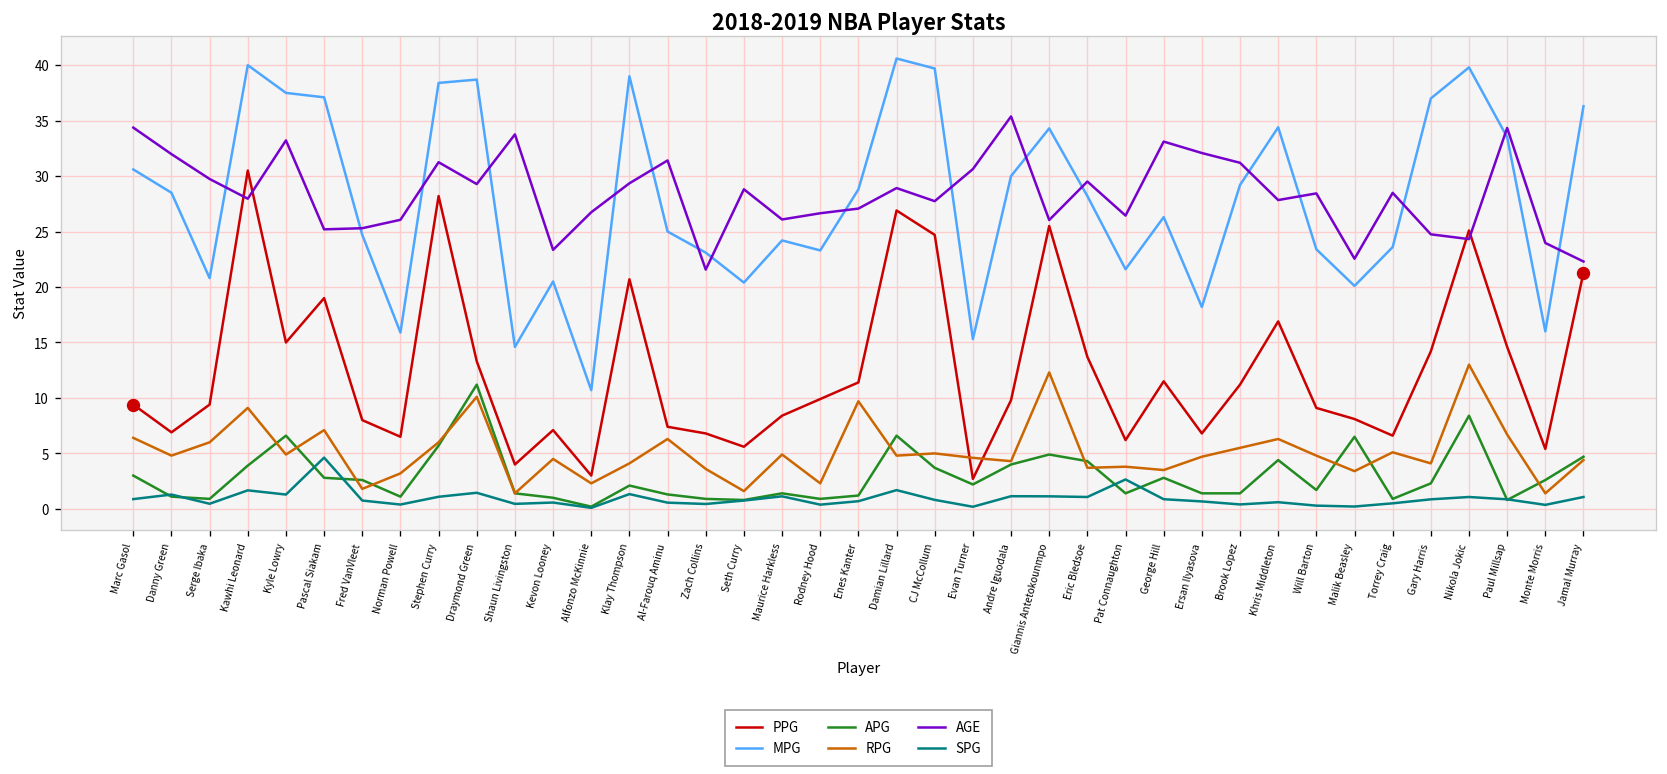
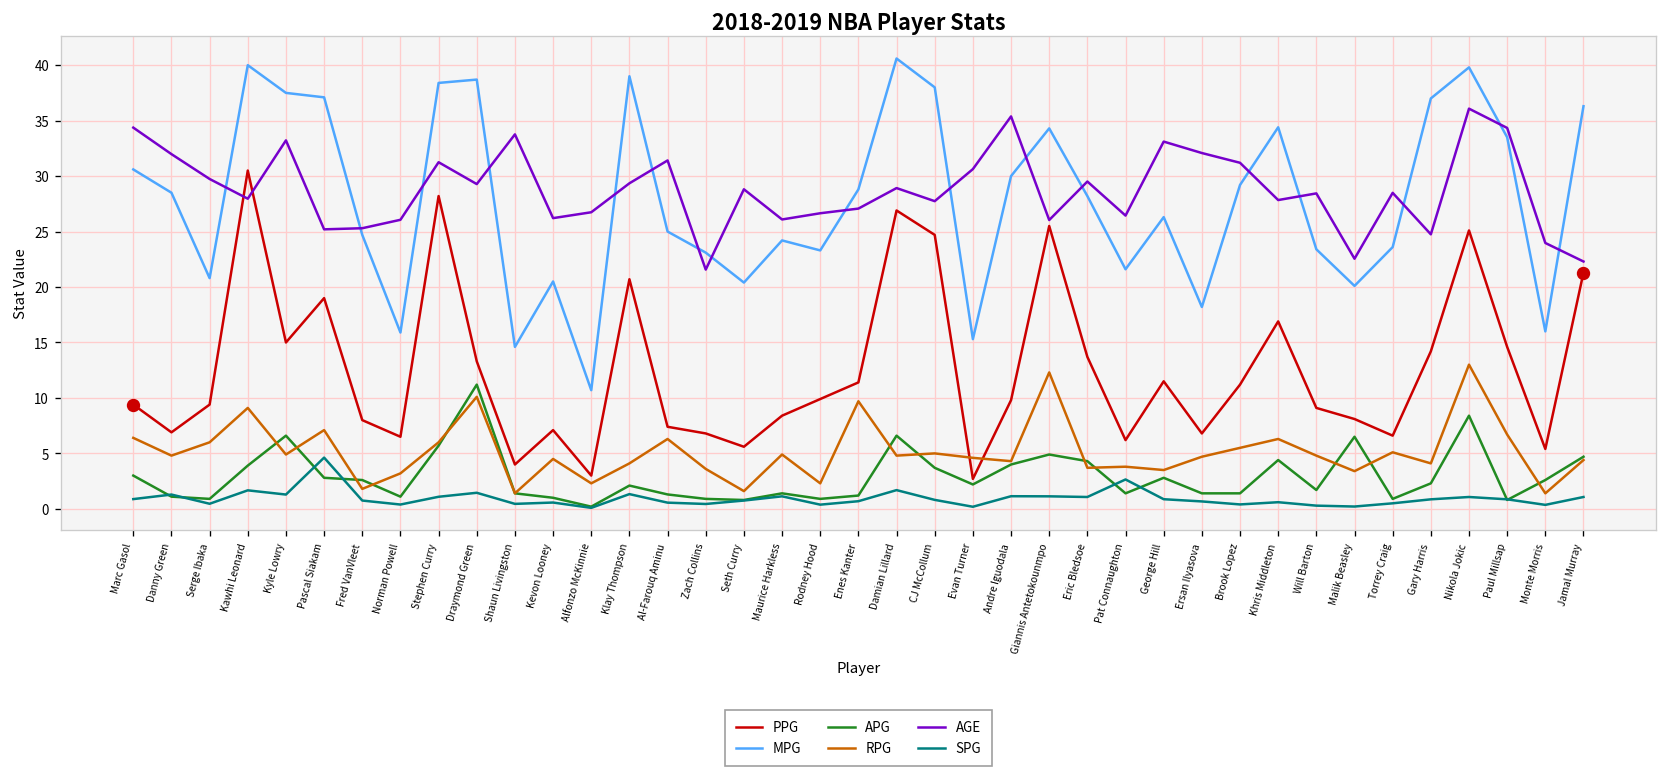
AGE, Kevon Looney: 23 -> 26
MPG, CJ McCollum: 40 -> 38
AGE, Nikola Jokic: 24 -> 36
